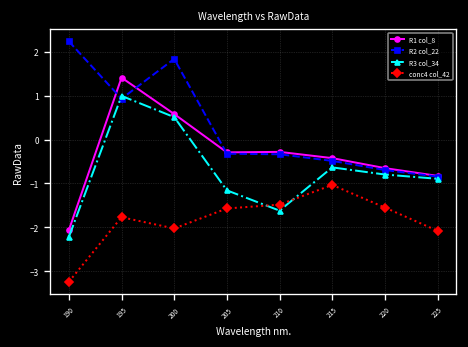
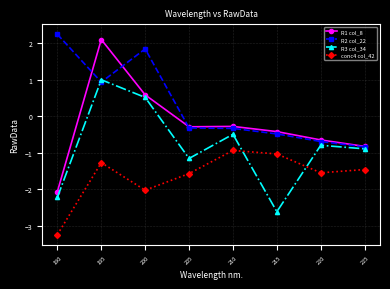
R1 col_8, 195: 1.4 -> 2.1
conc4 col_42, 195: -1.8 -> -1.3
R3 col_34, 210: -1.6 -> -0.5
conc4 col_42, 210: -1.5 -> -0.9
R3 col_34, 215: -0.6 -> -2.6
conc4 col_42, 225: -2.1 -> -1.5
